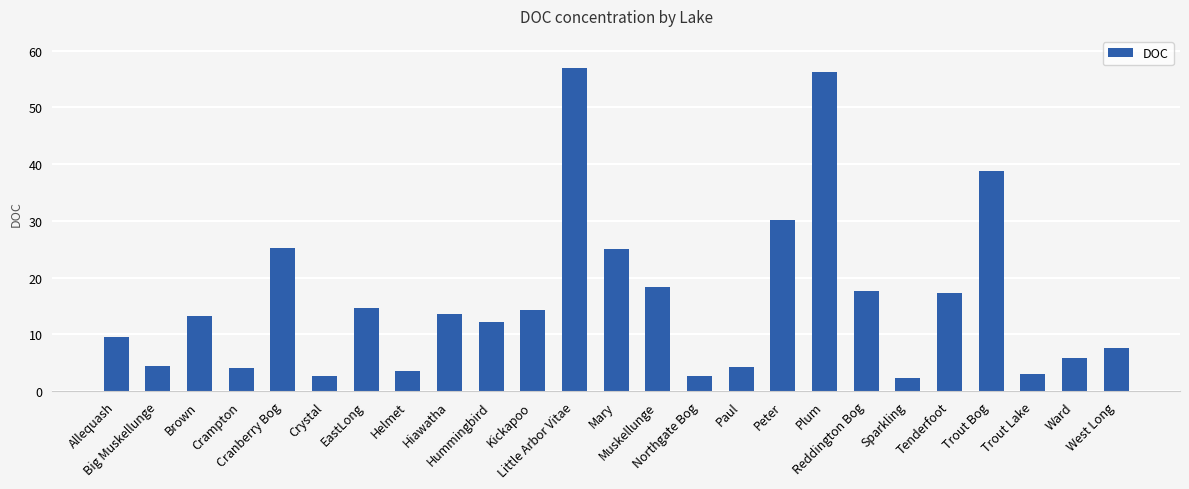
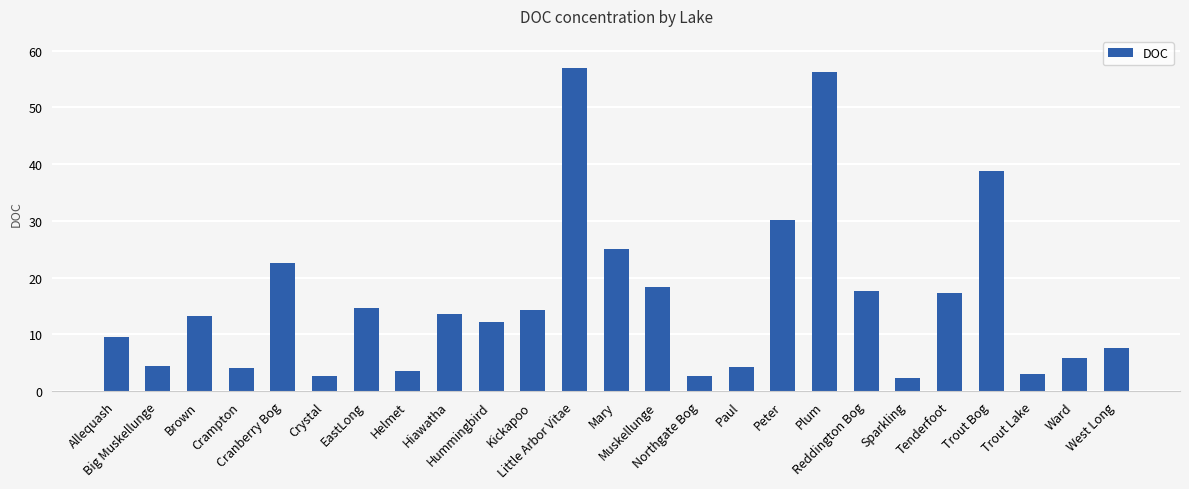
Cranberry Bog: 25 -> 23
